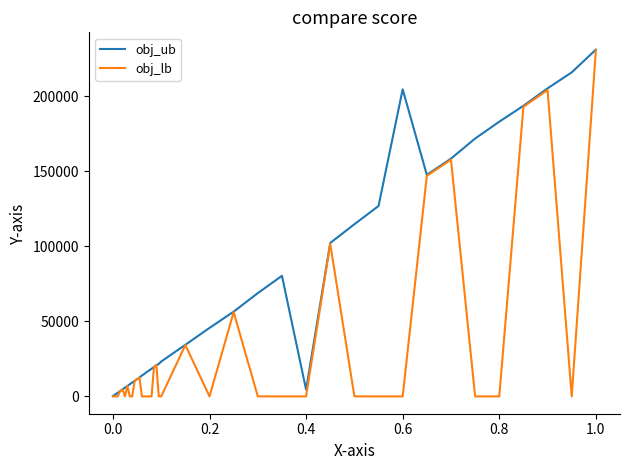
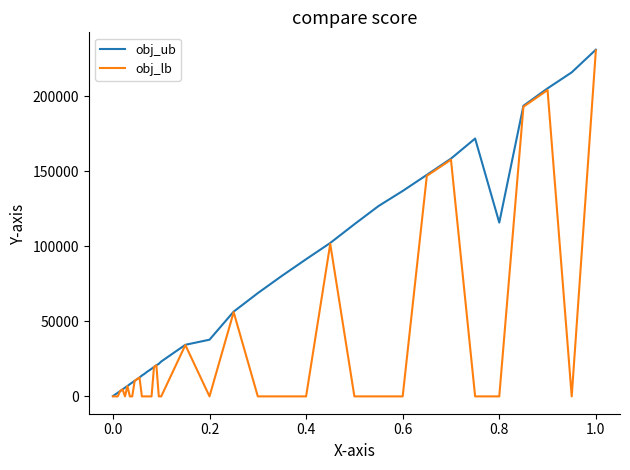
obj_ub, 0.2: 46000 -> 38000
obj_ub, 0.4: 5000 -> 91000
obj_ub, 0.6: 204000 -> 137000
obj_ub, 0.8: 183000 -> 116000
